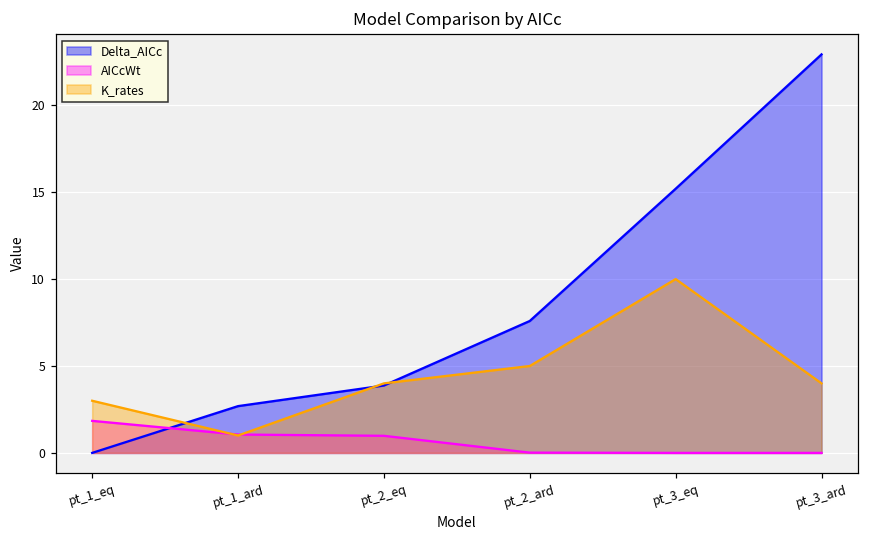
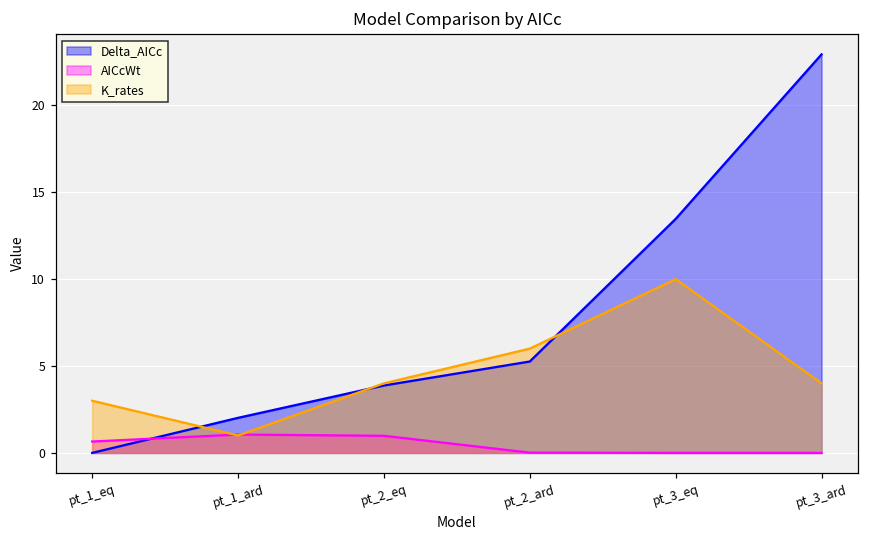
AICcWt, pt_1_eq: 1.8 -> 0.7
Delta_AICc, pt_1_ard: 2.7 -> 2.0
Delta_AICc, pt_2_ard: 7.6 -> 5.3
K_rates, pt_2_ard: 5 -> 6
Delta_AICc, pt_3_eq: 15.2 -> 13.5
